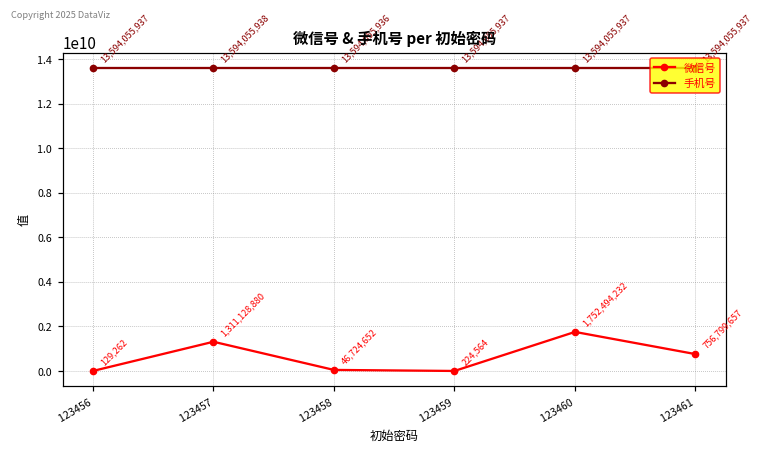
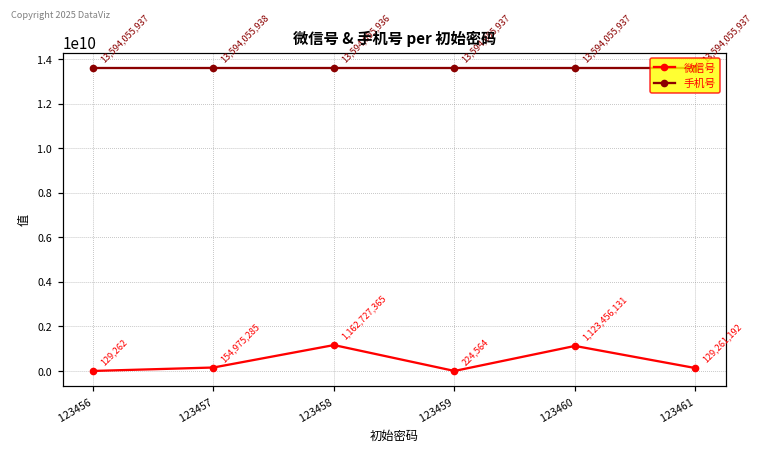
微信号, 123457: 1,311,128,880 -> 154,975,285
微信号, 123458: 46,724,652 -> 1,162,727,365
微信号, 123460: 1,752,494,232 -> 1,123,456,131
微信号, 123461: 756,799,657 -> 129,261,192
